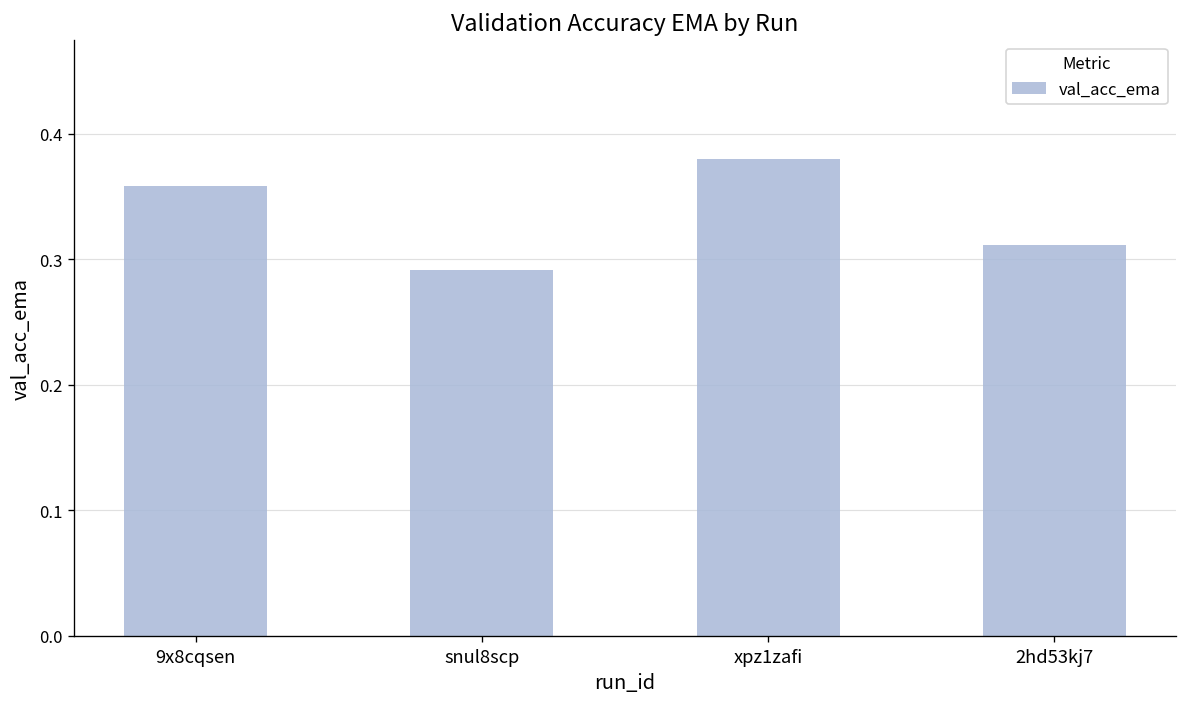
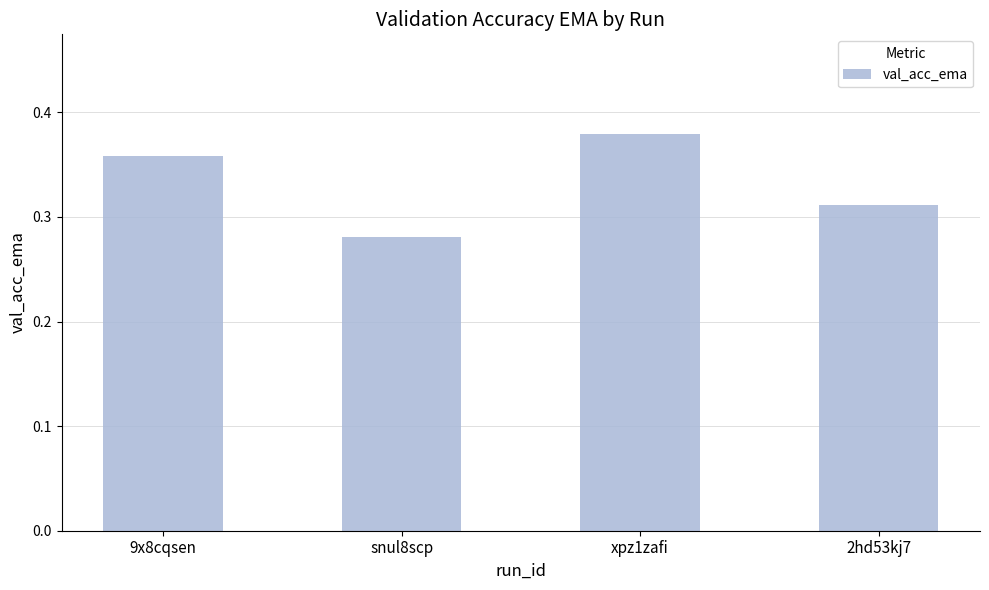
snul8scp: 0.291 -> 0.280
